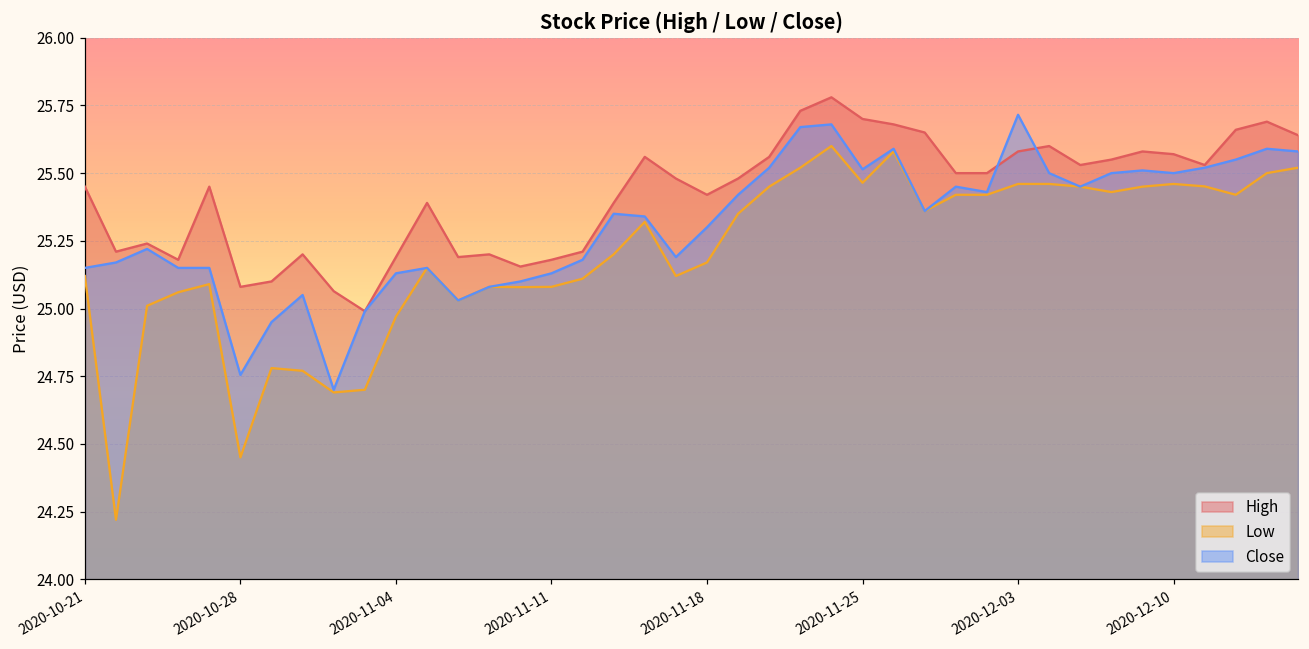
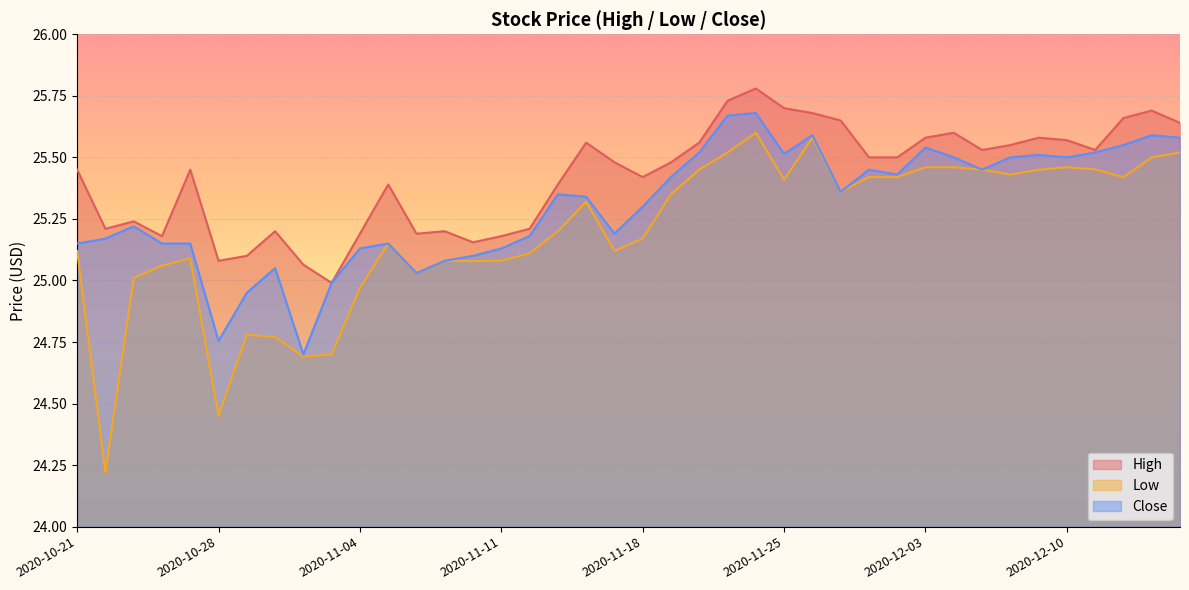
Low, 2020-11-25: 25.46 -> 25.41
Close, 2020-12-03: 25.72 -> 25.54
